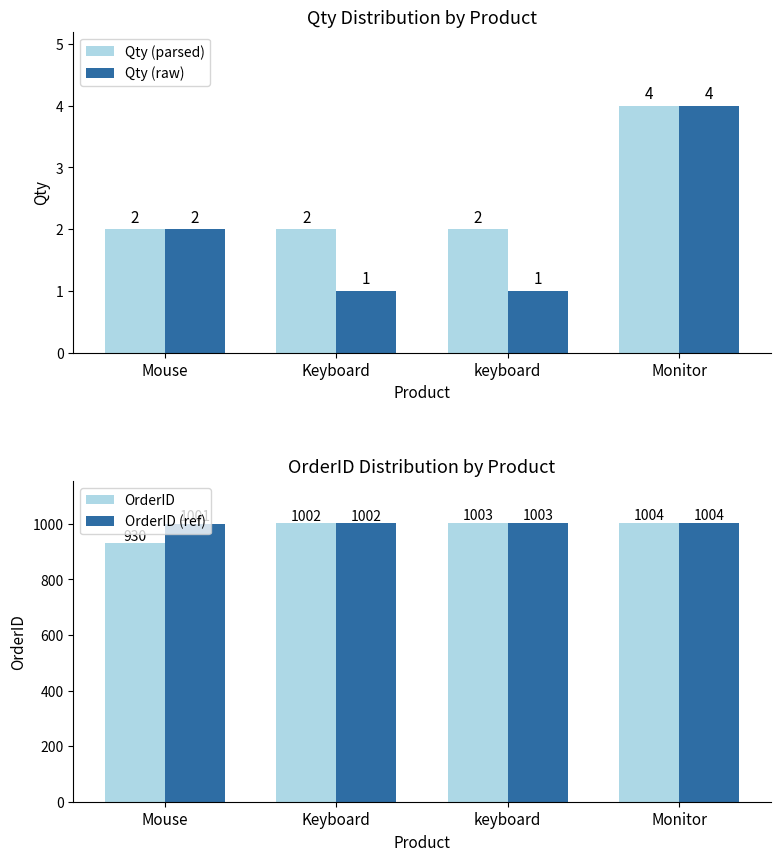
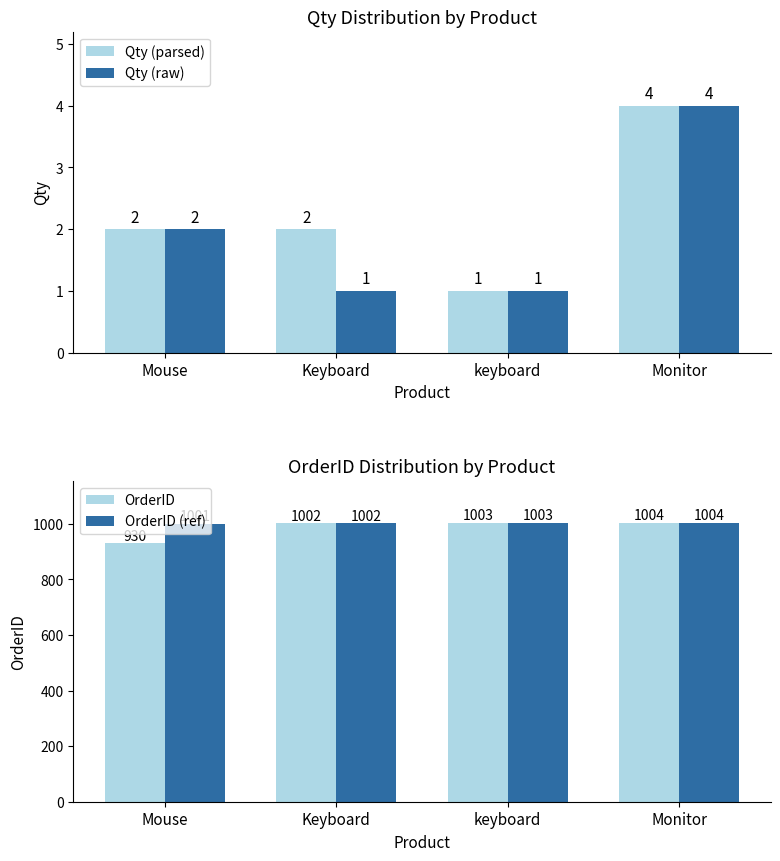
Qty Distribution by Product, Qty (parsed), keyboard: 2 -> 1
